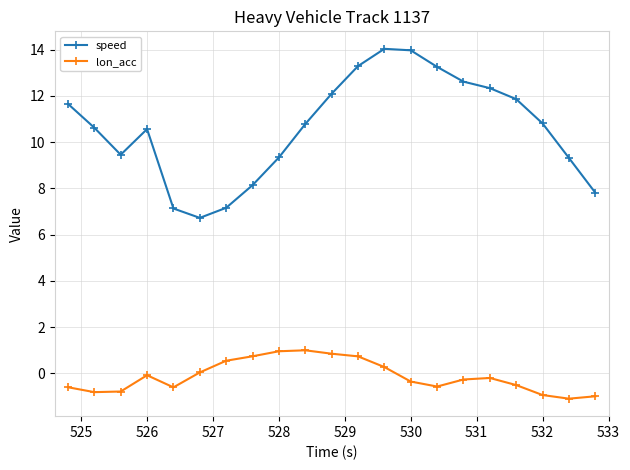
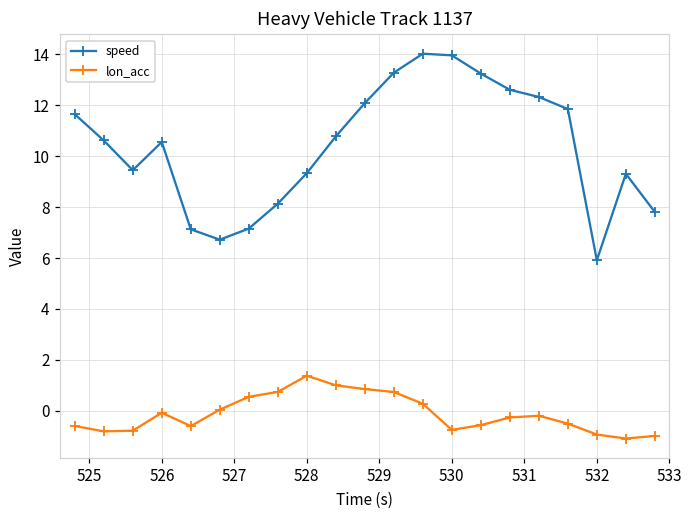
lon_acc, 528: 1.0 -> 1.4
lon_acc, 530: -0.4 -> -0.8
speed, 532: 10.8 -> 5.9
